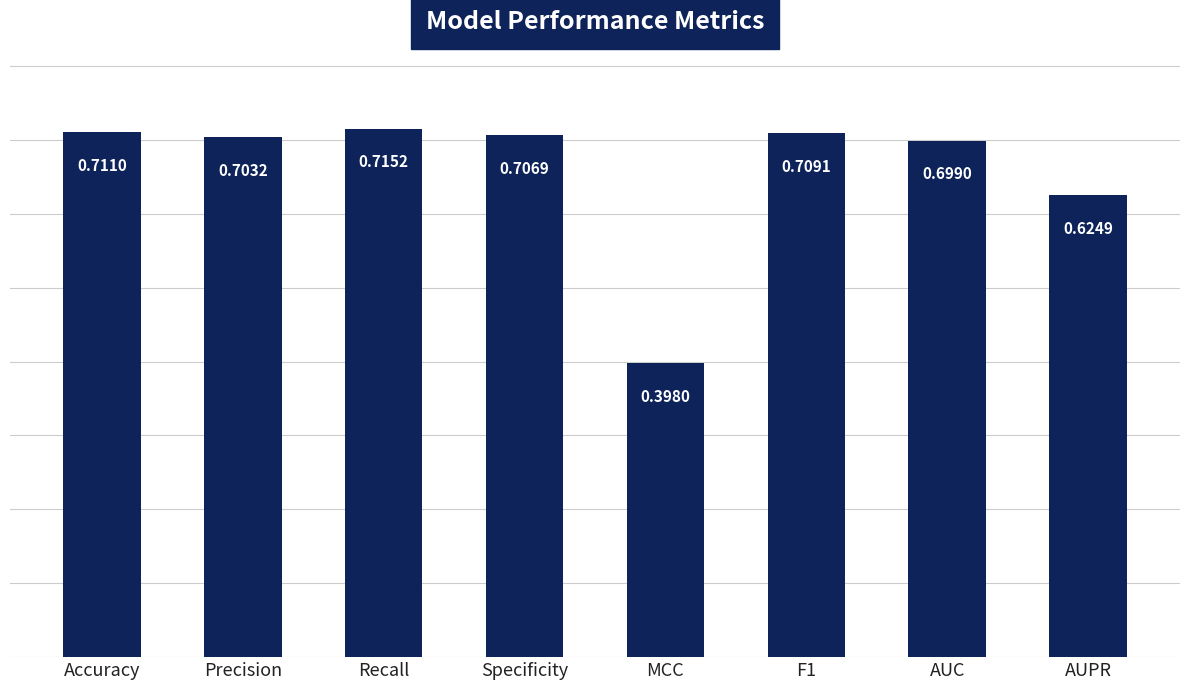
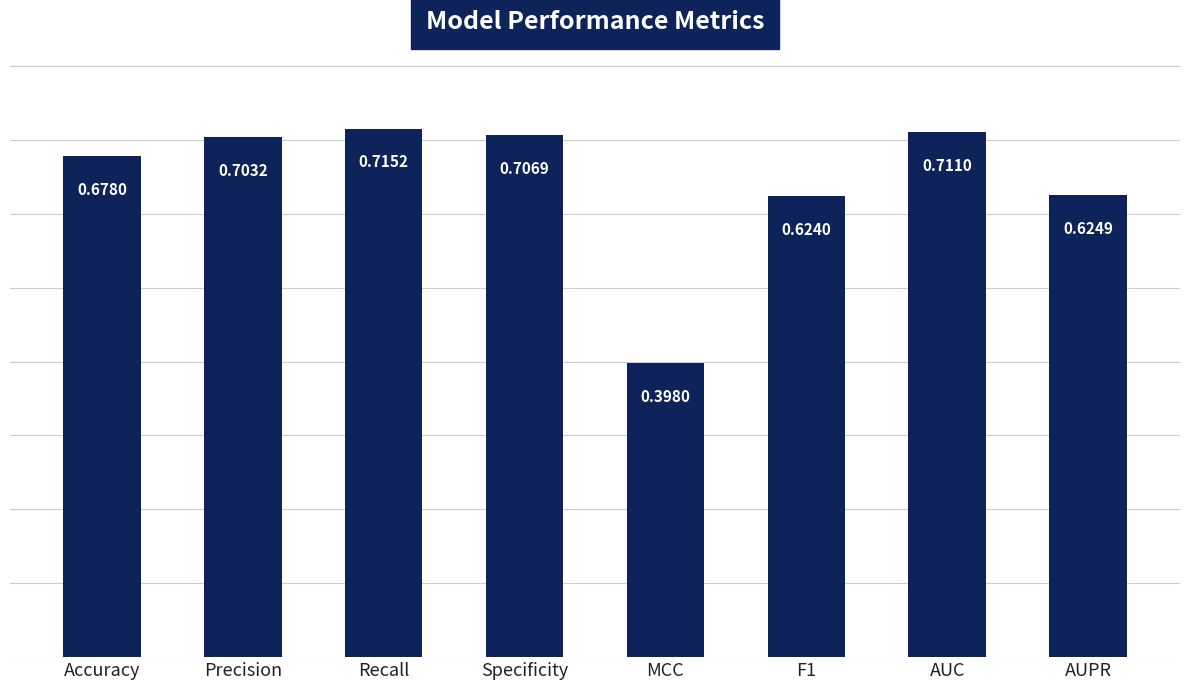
Accuracy: 0.7110 -> 0.6780
F1: 0.7091 -> 0.6240
AUC: 0.6990 -> 0.7110
